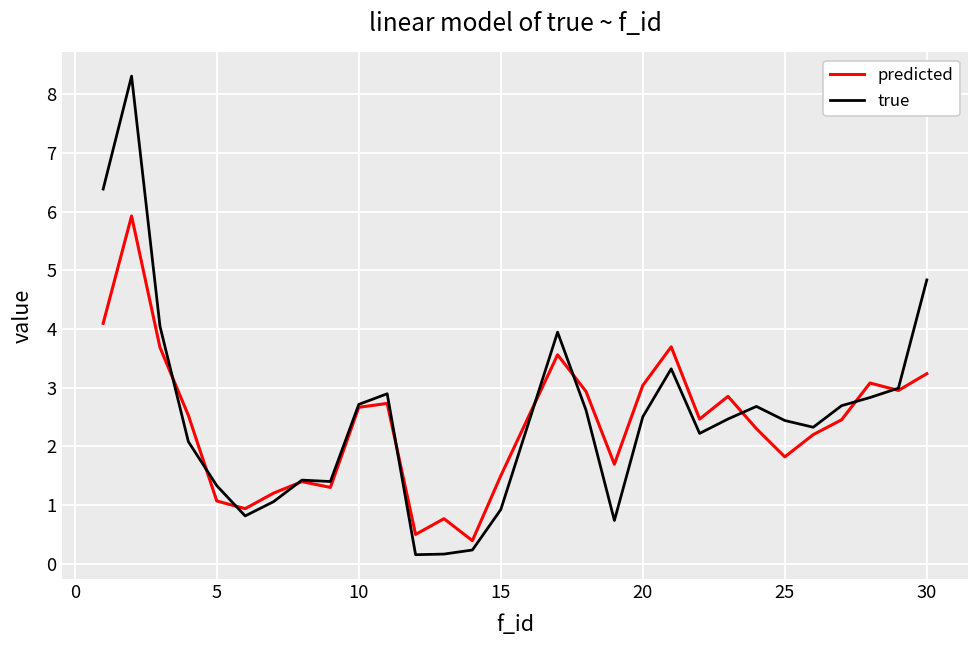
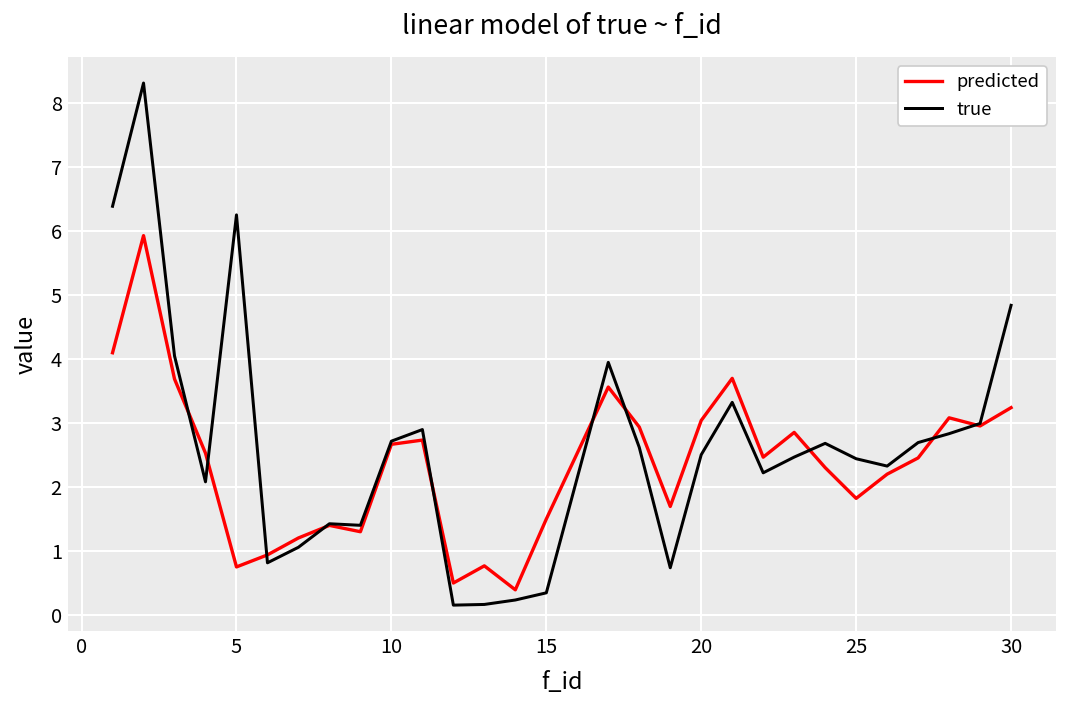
predicted, 5: 1.1 -> 0.8
true, 5: 1.3 -> 6.3
true, 15: 0.9 -> 0.3
